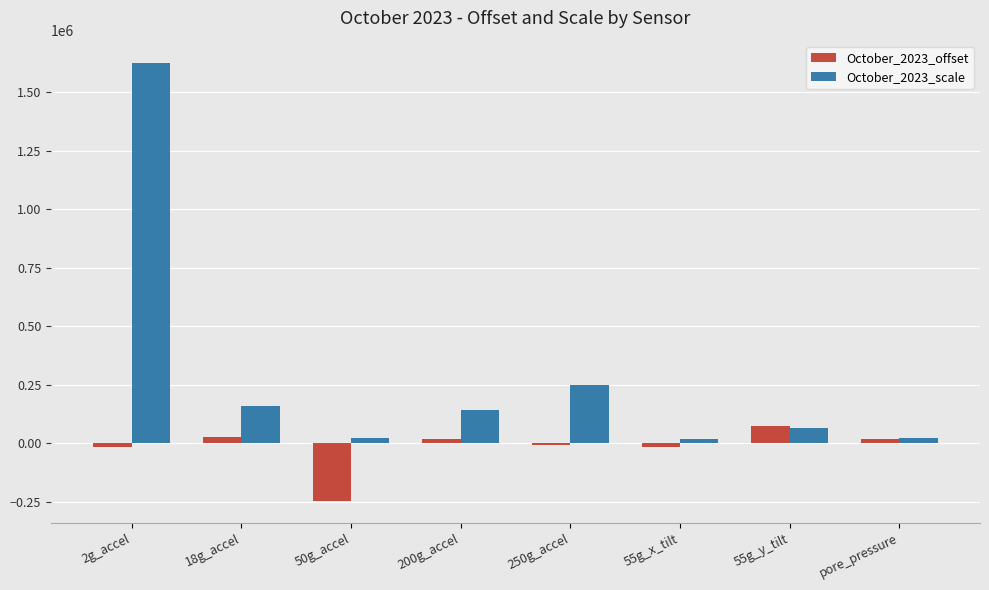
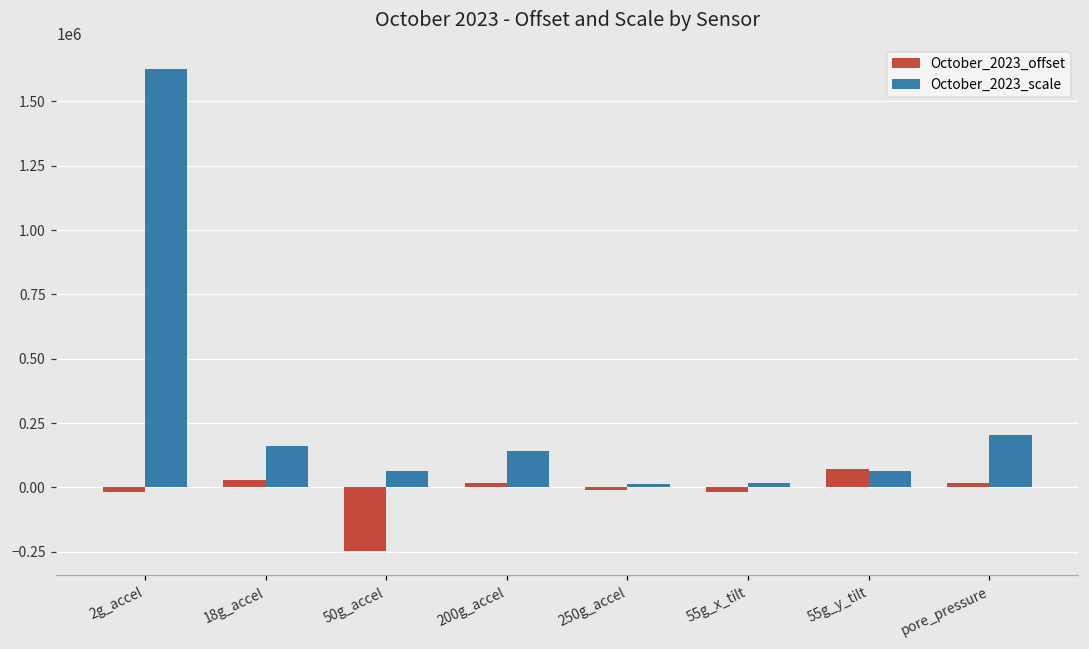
October_2023_scale, 50g_accel: 20000 -> 60000
October_2023_scale, 250g_accel: 250000 -> 10000
October_2023_scale, pore_pressure: 20000 -> 200000
